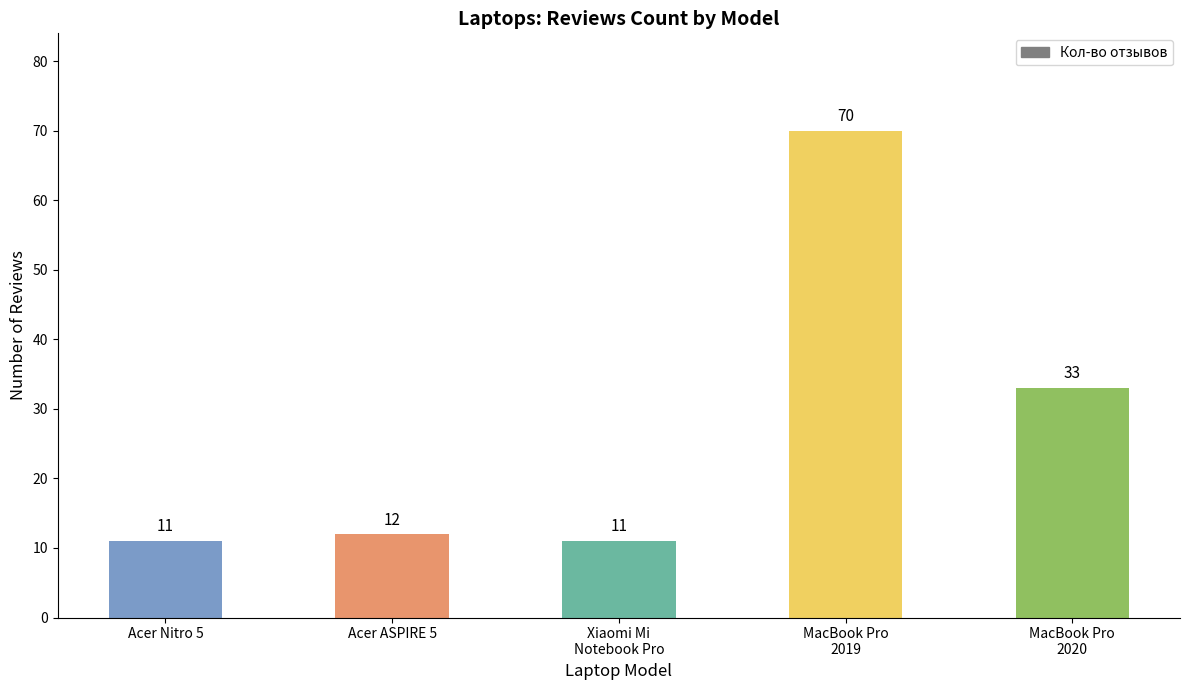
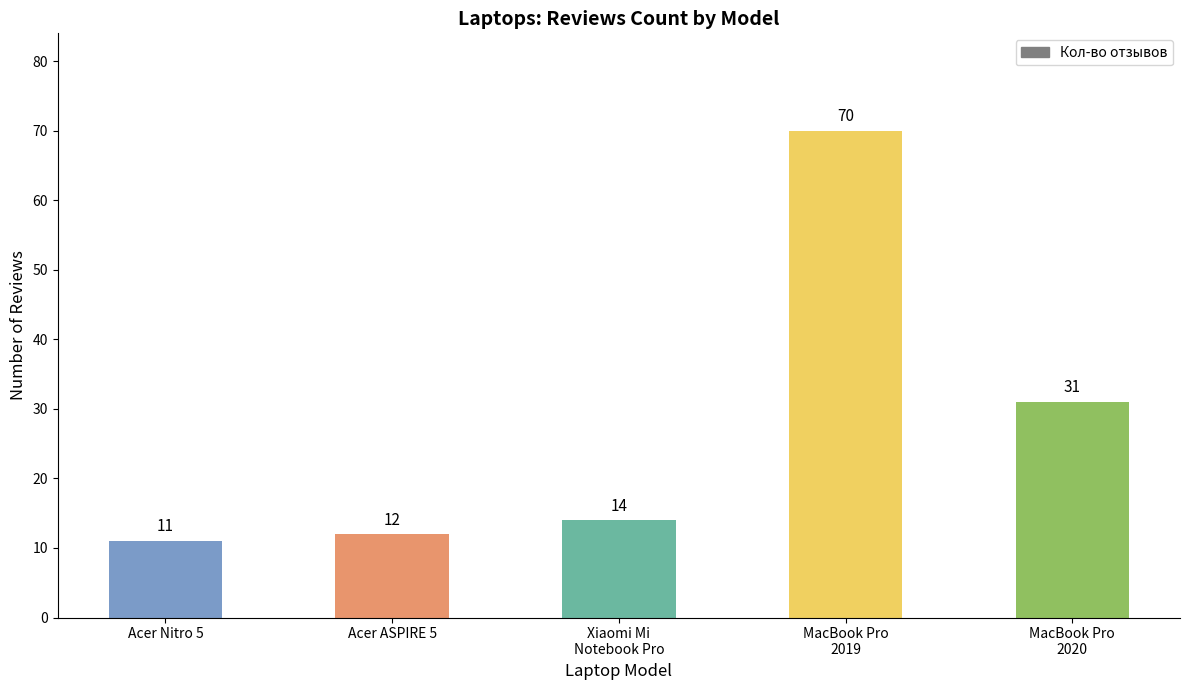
Xiaomi Mi Notebook Pro: 11 -> 14
MacBook Pro 2020: 33 -> 31
